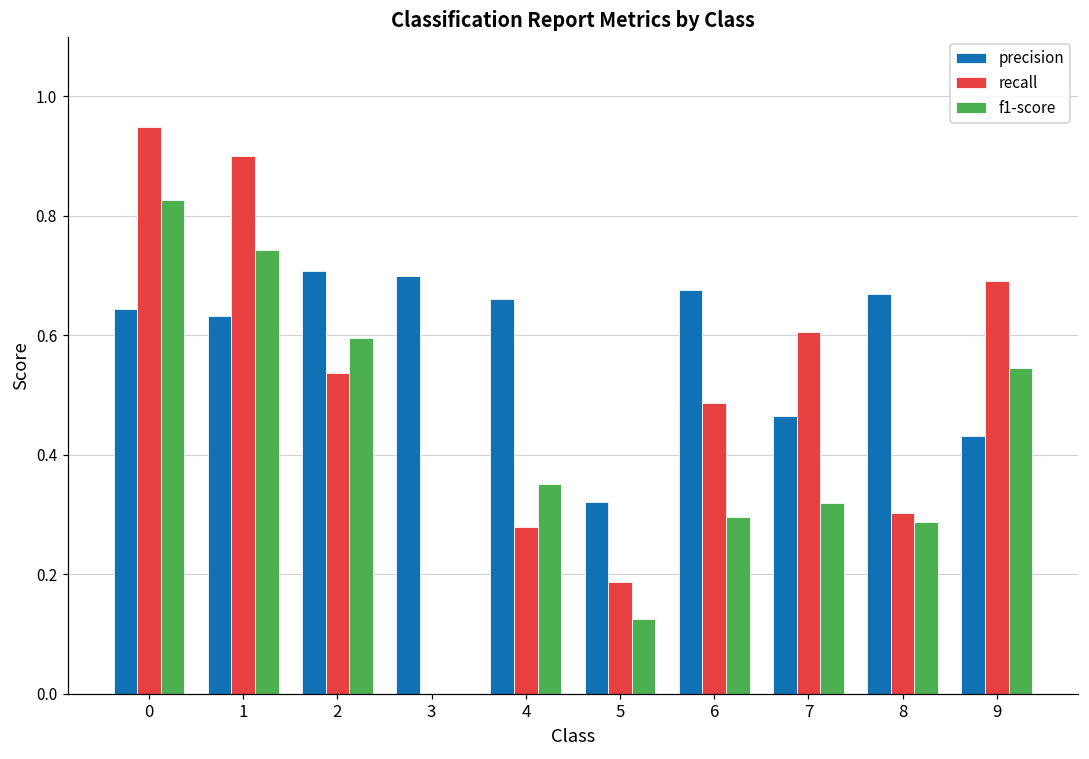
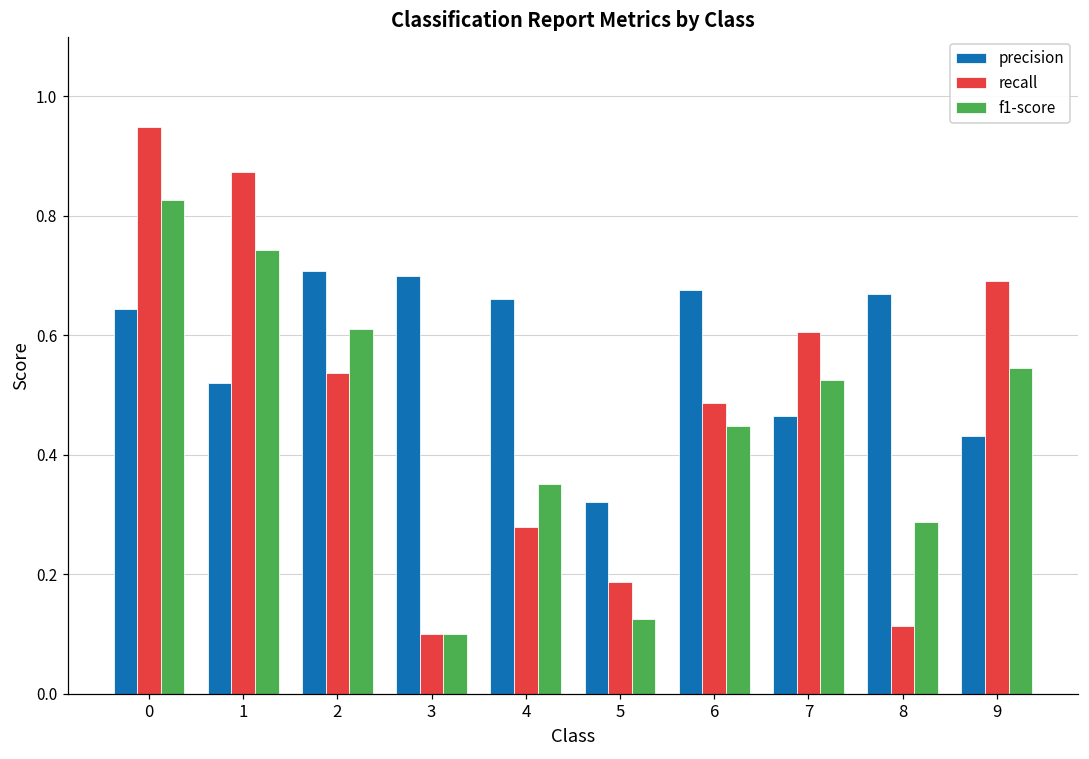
precision, 1: 0.63 -> 0.52
recall, 1: 0.90 -> 0.87
f1-score, 2: 0.60 -> 0.61
recall, 3: 0.0 -> 0.1
f1-score, 3: 0.0 -> 0.1
f1-score, 6: 0.30 -> 0.45
f1-score, 7: 0.32 -> 0.53
recall, 8: 0.30 -> 0.11
